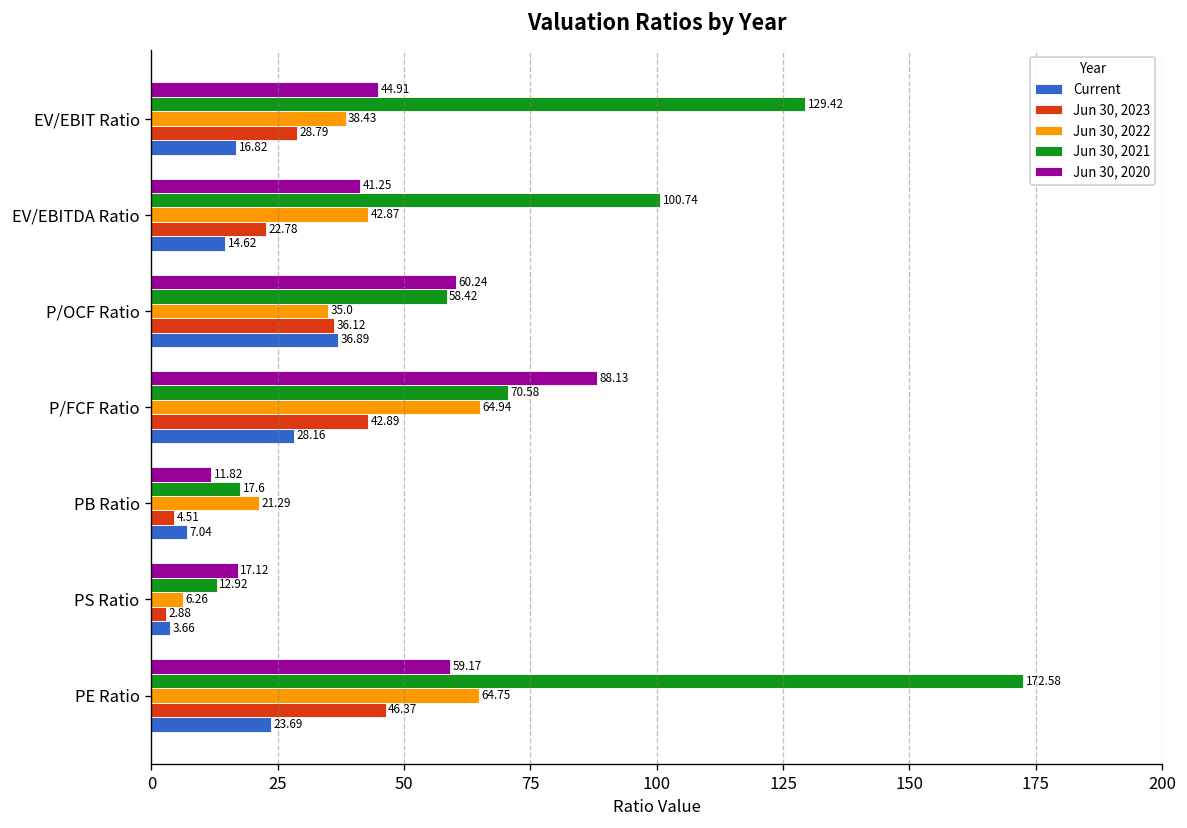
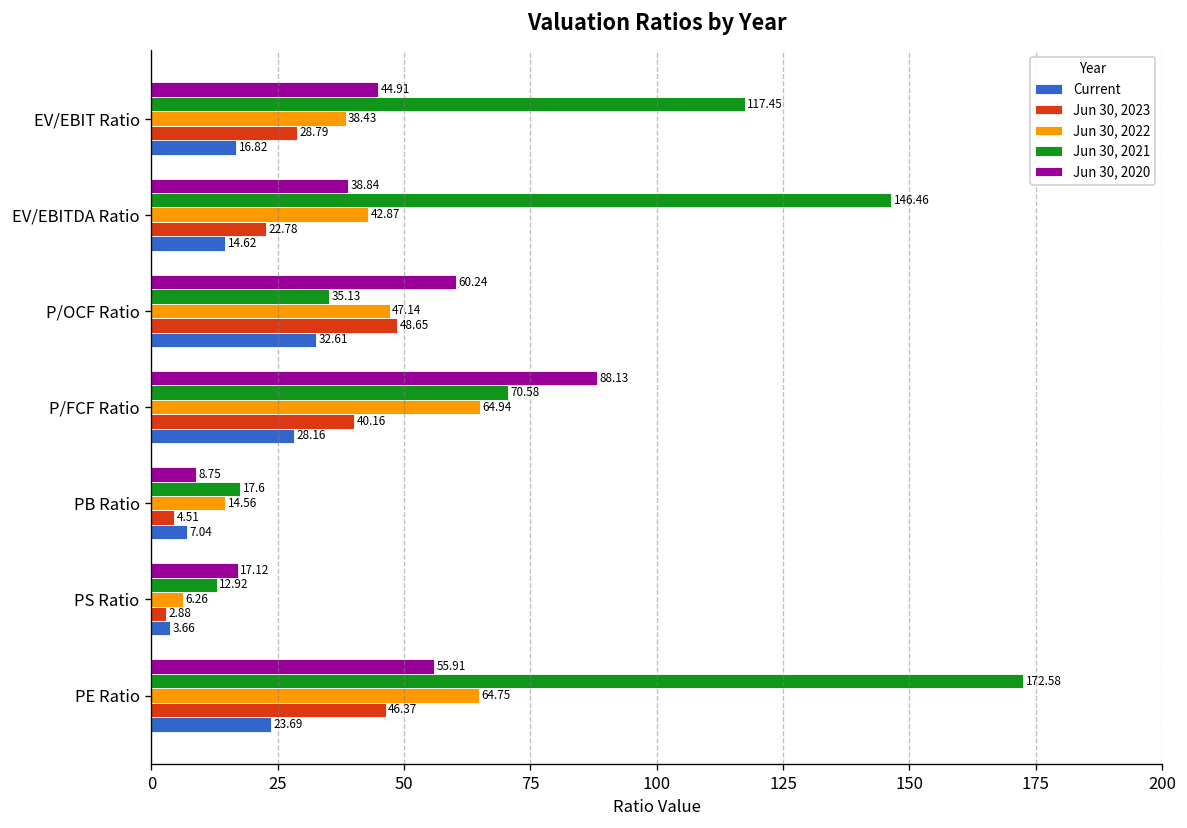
Jun 30, 2021, EV/EBIT Ratio: 129.42 -> 117.45
Jun 30, 2020, EV/EBITDA Ratio: 41.25 -> 38.84
Jun 30, 2021, EV/EBITDA Ratio: 100.74 -> 146.46
Jun 30, 2021, P/OCF Ratio: 58.42 -> 35.13
Jun 30, 2022, P/OCF Ratio: 35.0 -> 47.14
Jun 30, 2023, P/OCF Ratio: 36.12 -> 48.65
Current, P/OCF Ratio: 36.89 -> 32.61
Jun 30, 2023, P/FCF Ratio: 42.89 -> 40.16
Jun 30, 2020, PB Ratio: 11.82 -> 8.75
Jun 30, 2022, PB Ratio: 21.29 -> 14.56
Jun 30, 2020, PE Ratio: 59.17 -> 55.91
